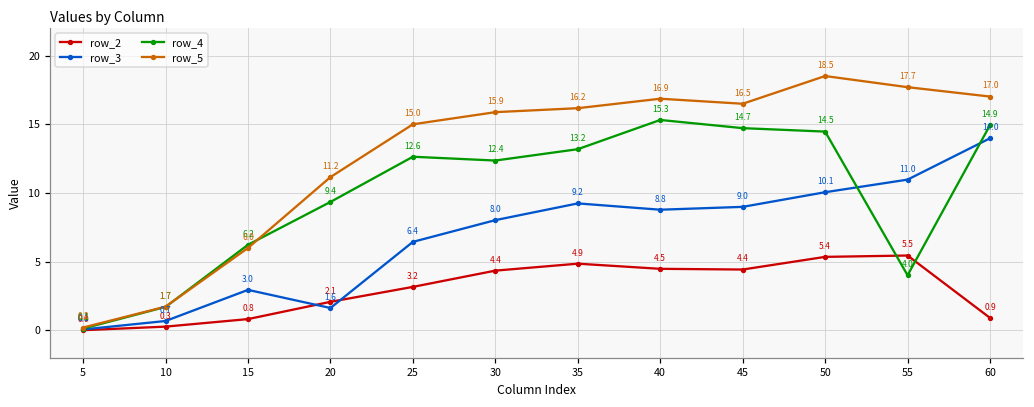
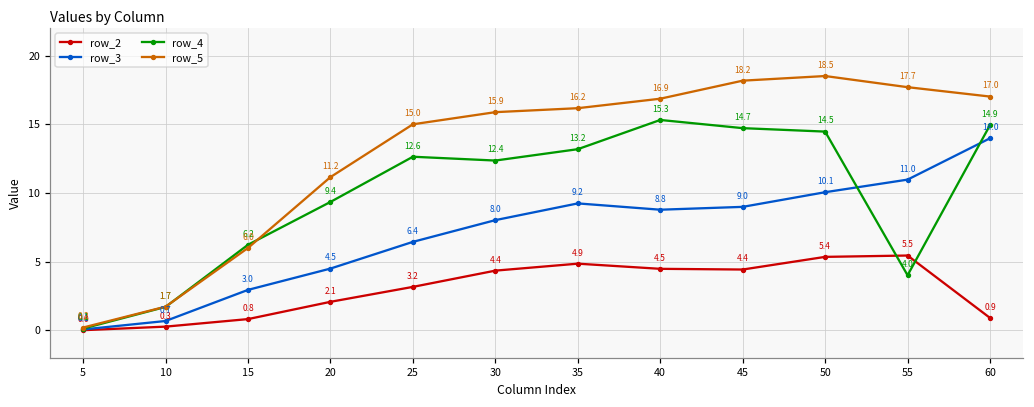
row_3, 20: 1.6 -> 4.5
row_5, 45: 16.5 -> 18.2
